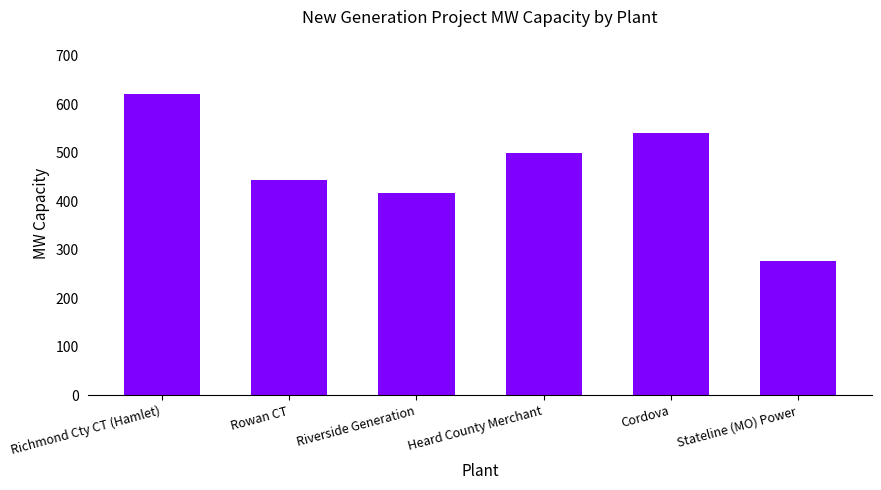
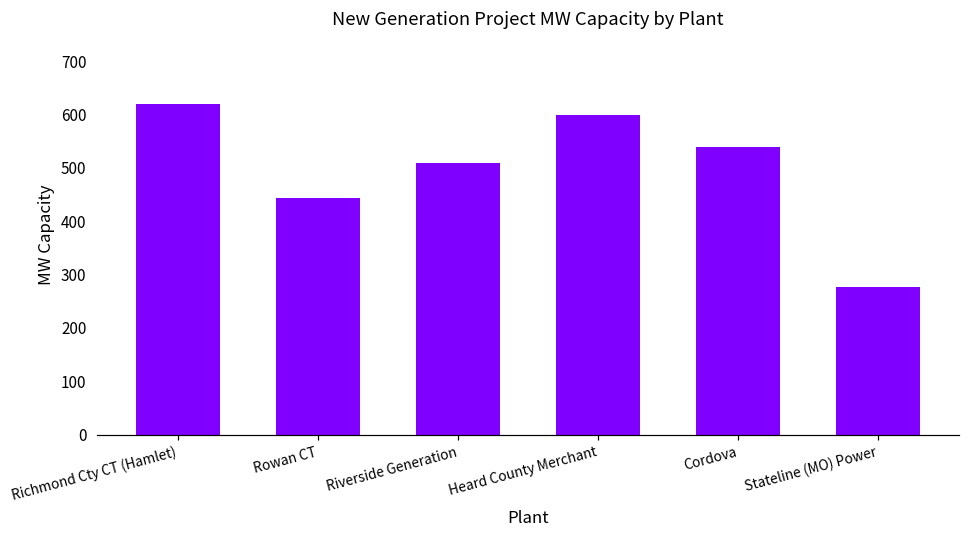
Riverside Generation: 420 -> 510
Heard County Merchant: 500 -> 600
